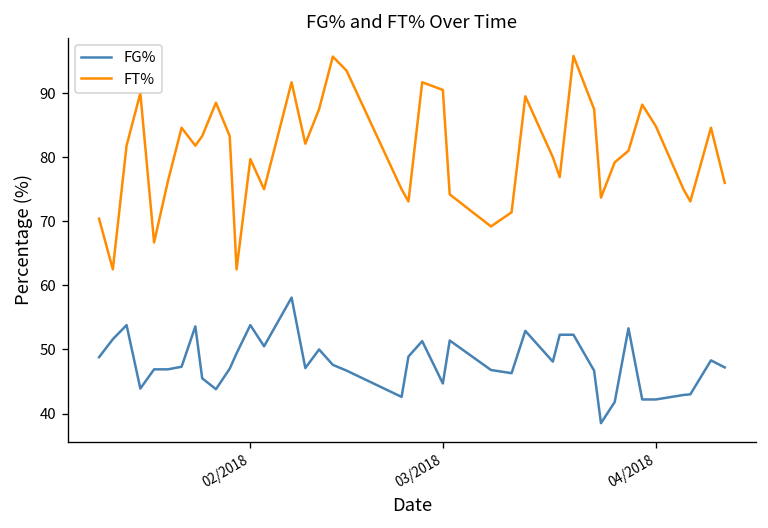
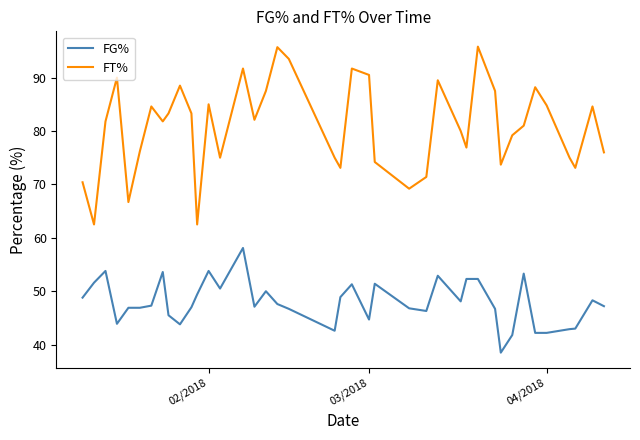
FT%, 02/2018: 80 -> 85
